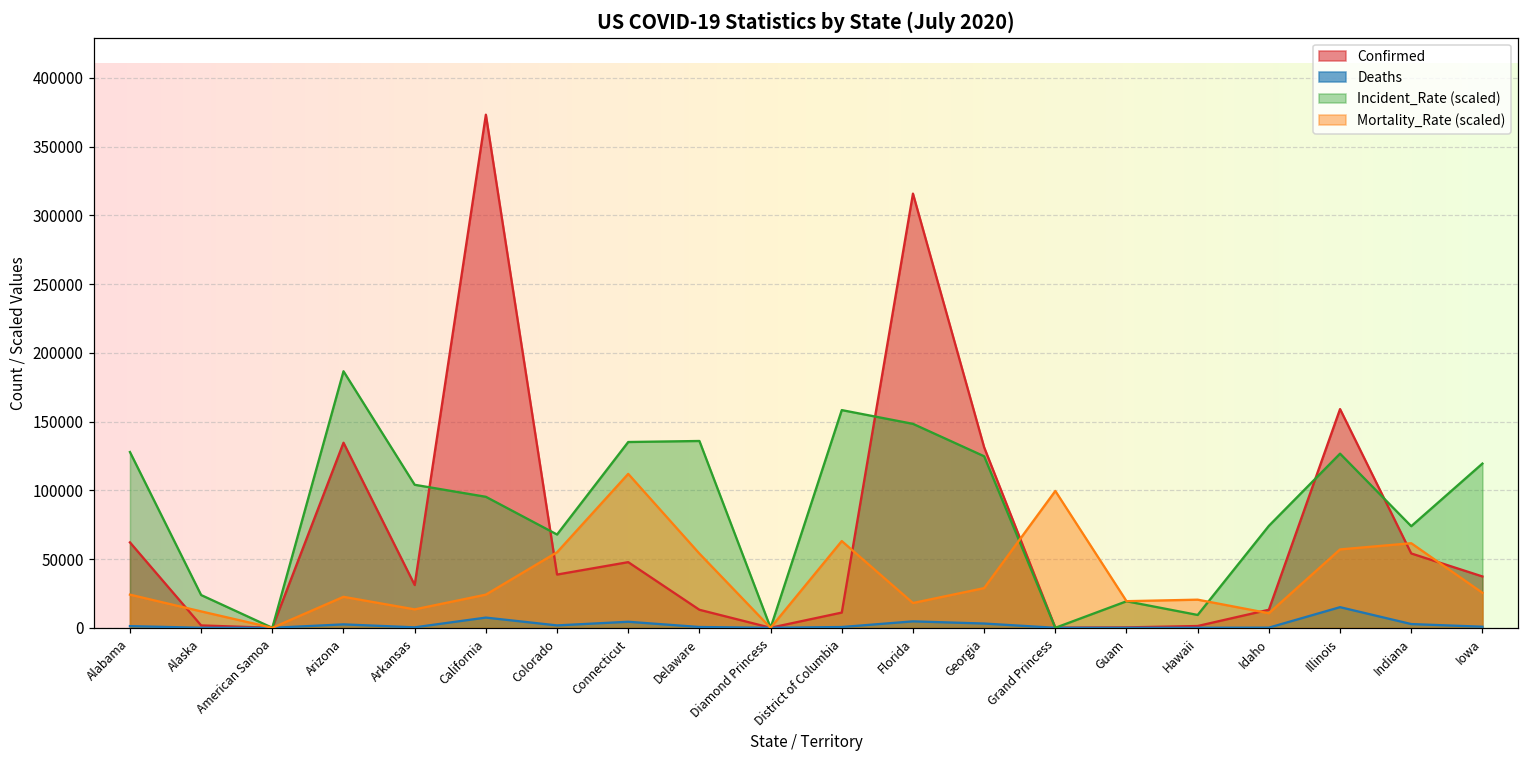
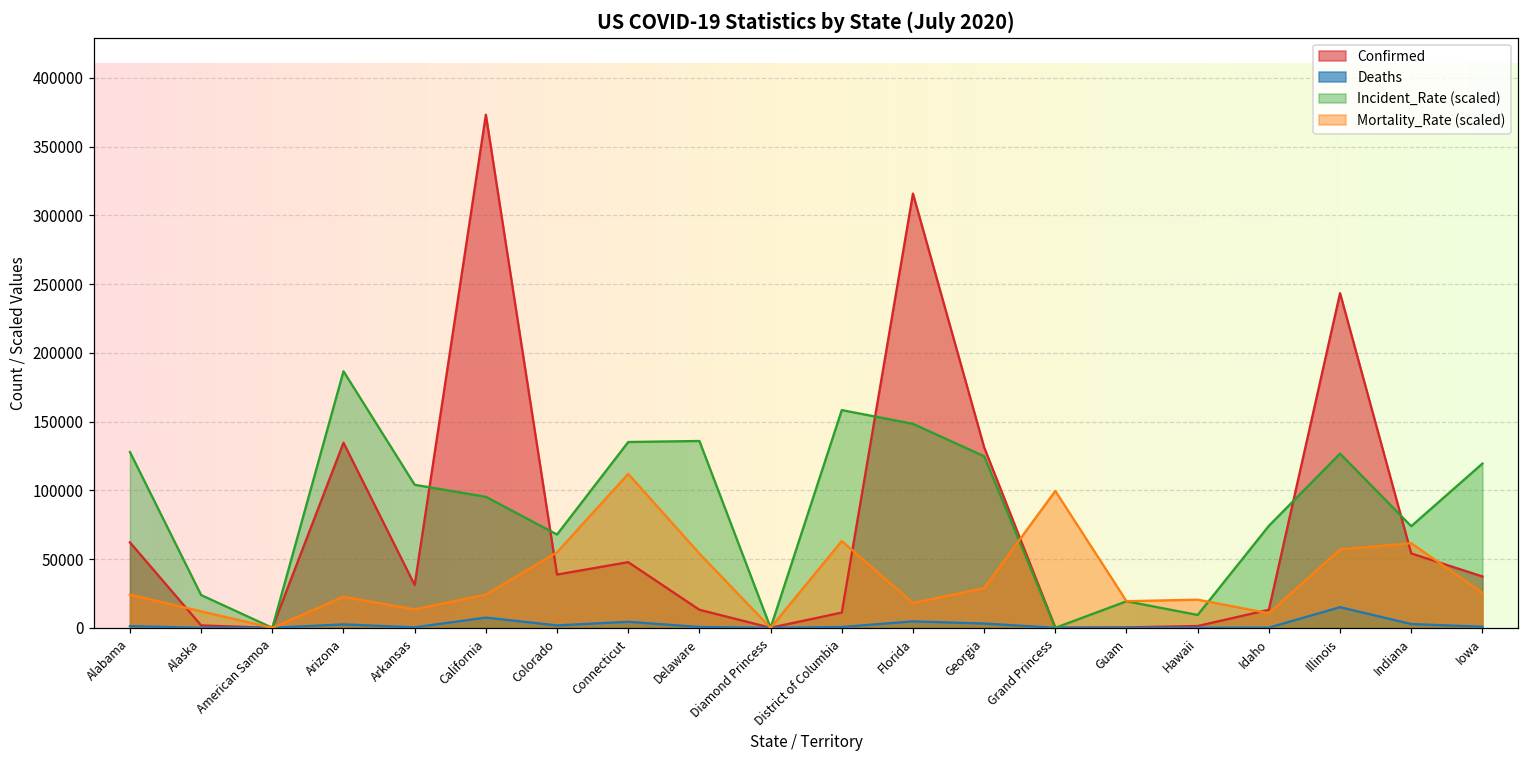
Confirmed, Illinois: 159000 -> 243000
